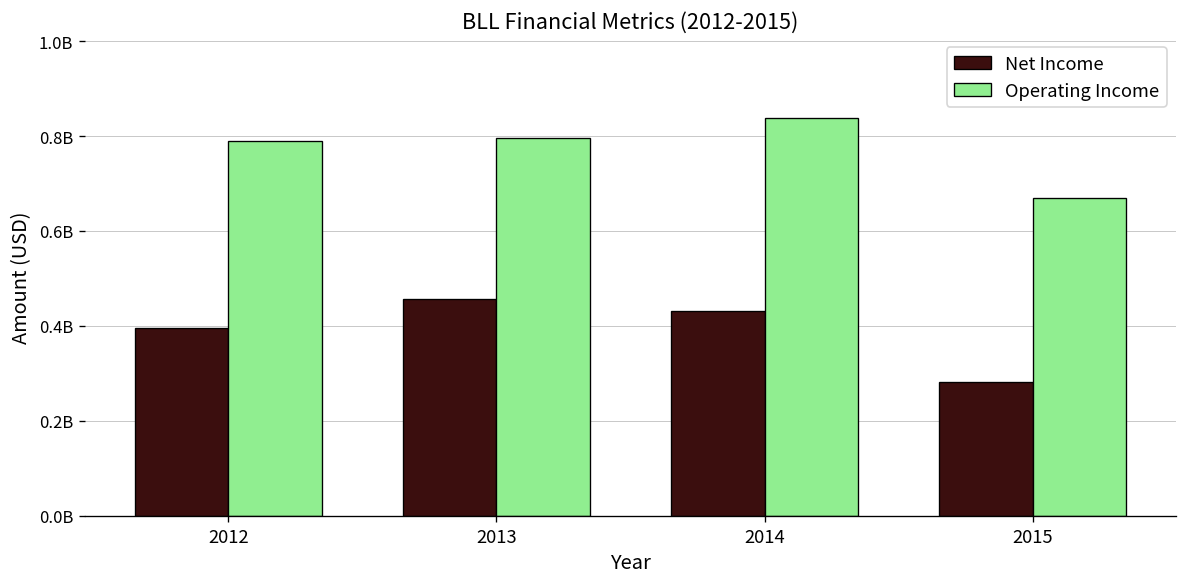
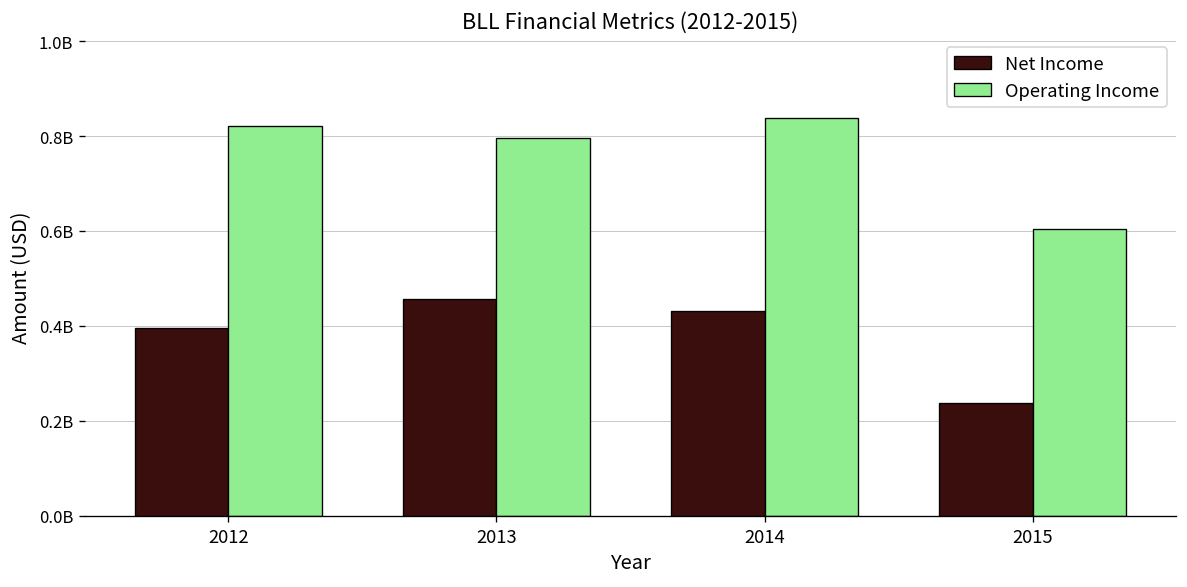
Operating Income, 2012: 790000000 -> 820000000
Net Income, 2015: 280000000 -> 240000000
Operating Income, 2015: 670000000 -> 610000000
